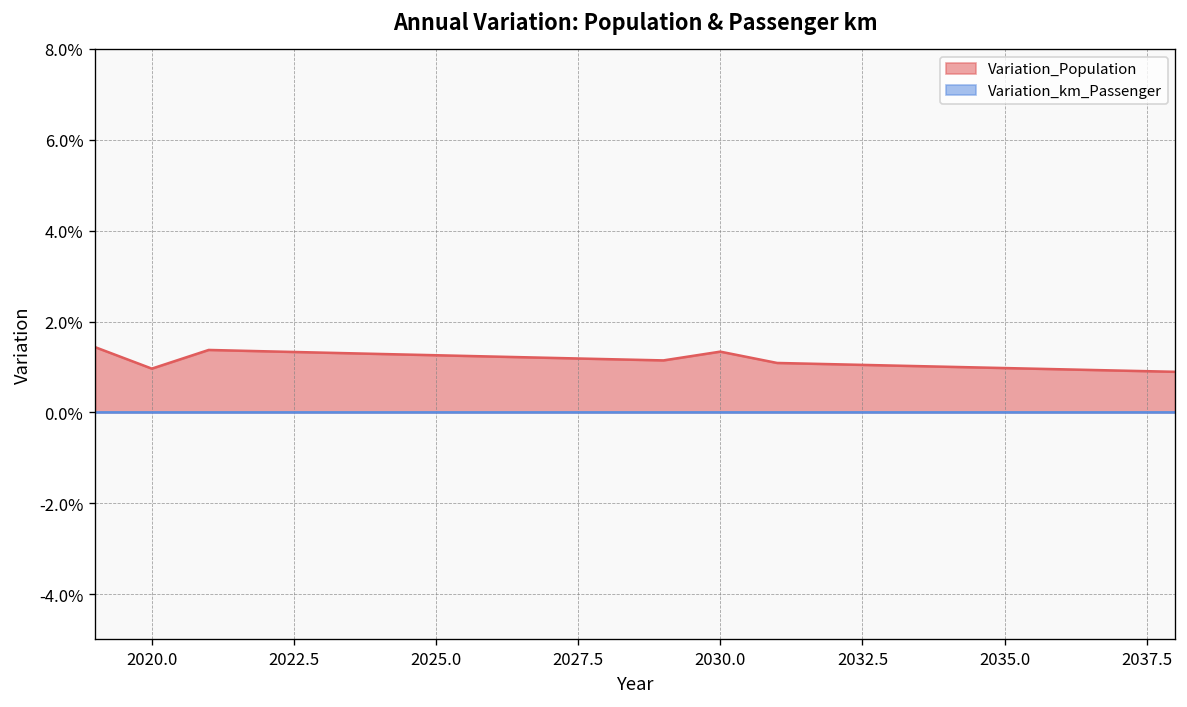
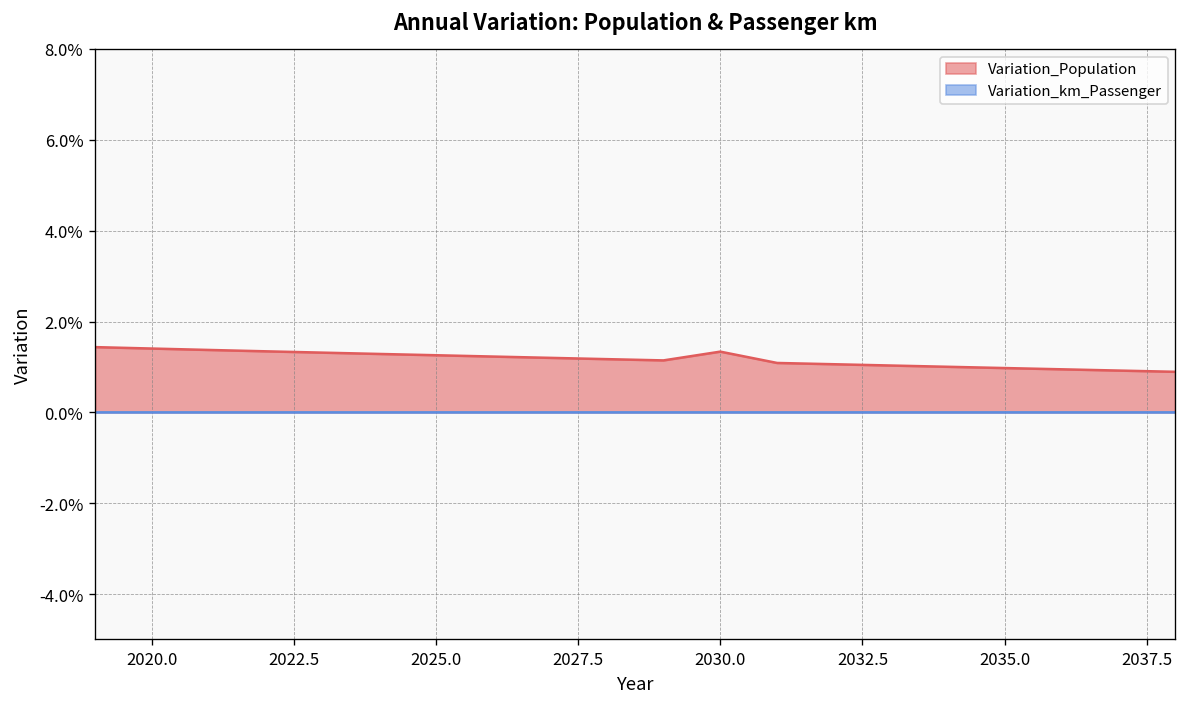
Variation_Population, 2020.0: 1.0% -> 1.4%
